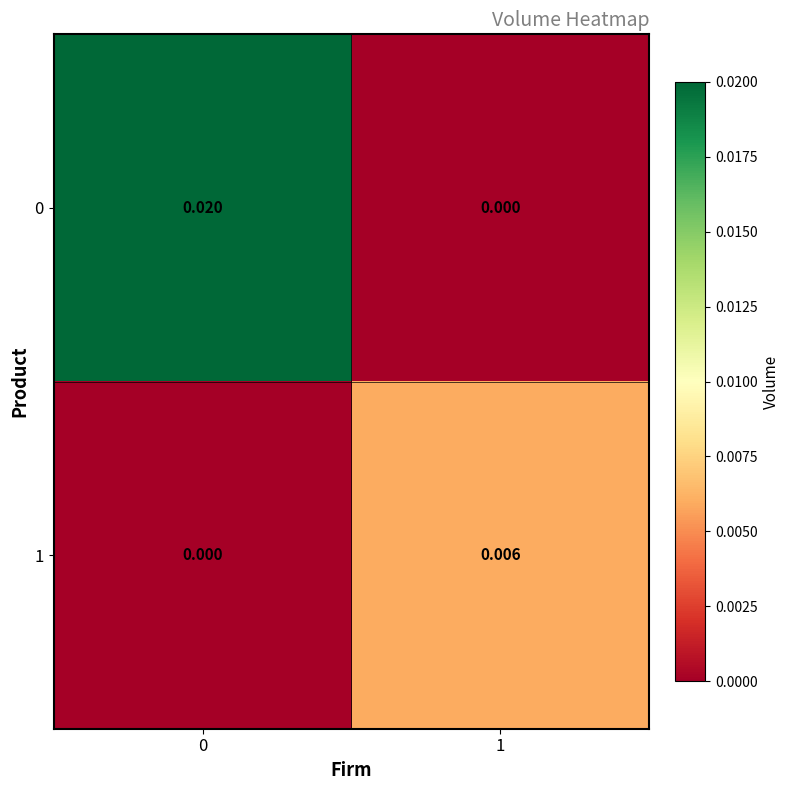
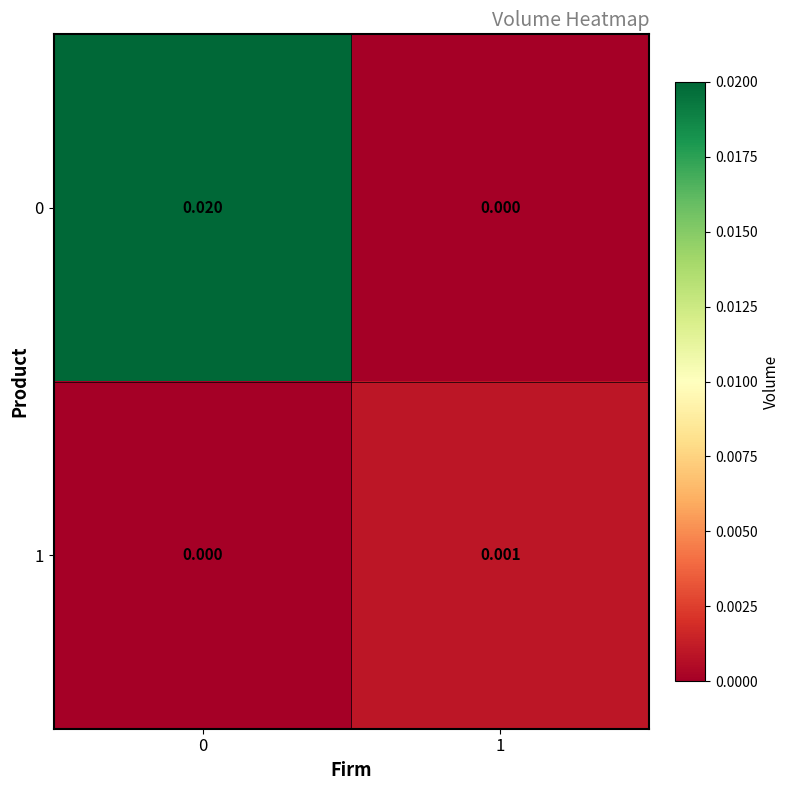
1, 1: 0.006 -> 0.001
